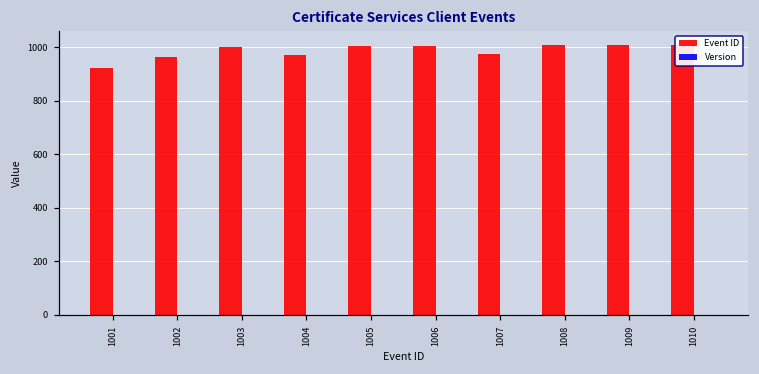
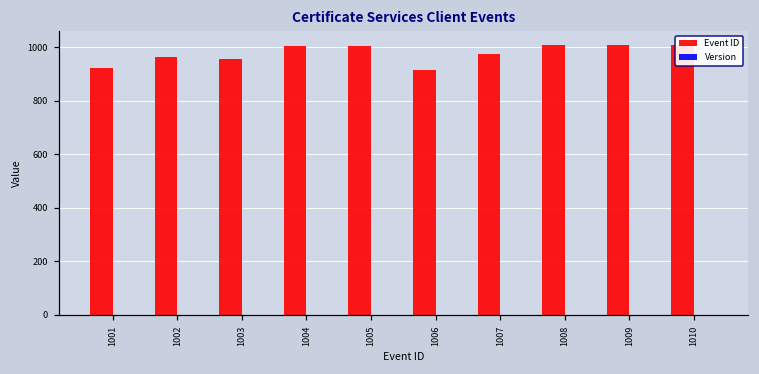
Event ID, 1003: 1000 -> 960
Event ID, 1004: 970 -> 1000
Event ID, 1006: 1010 -> 920
